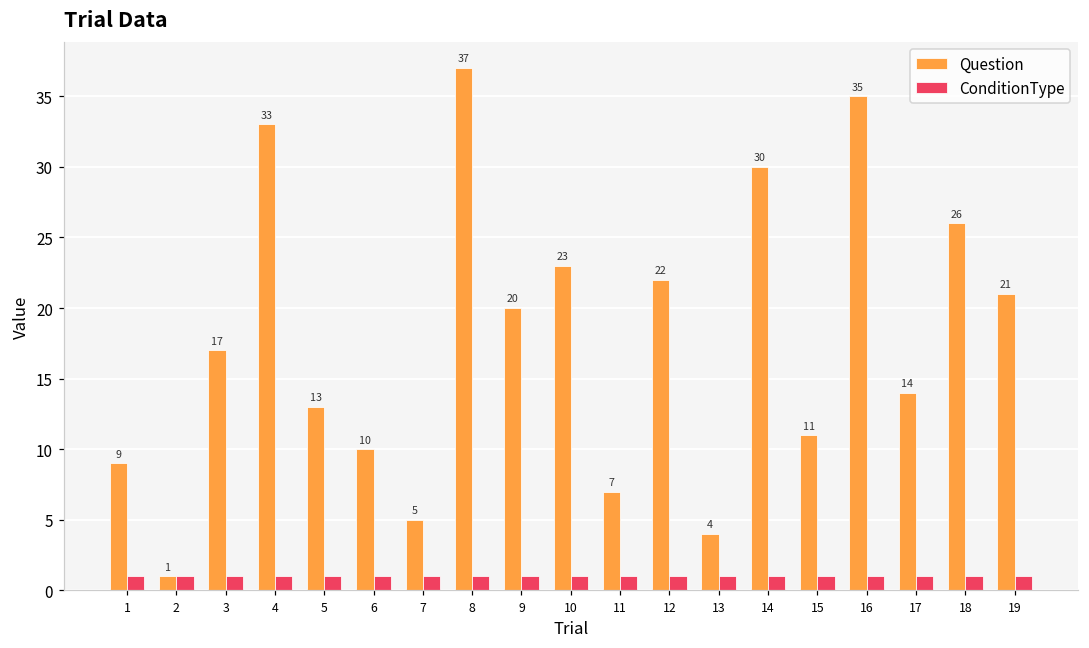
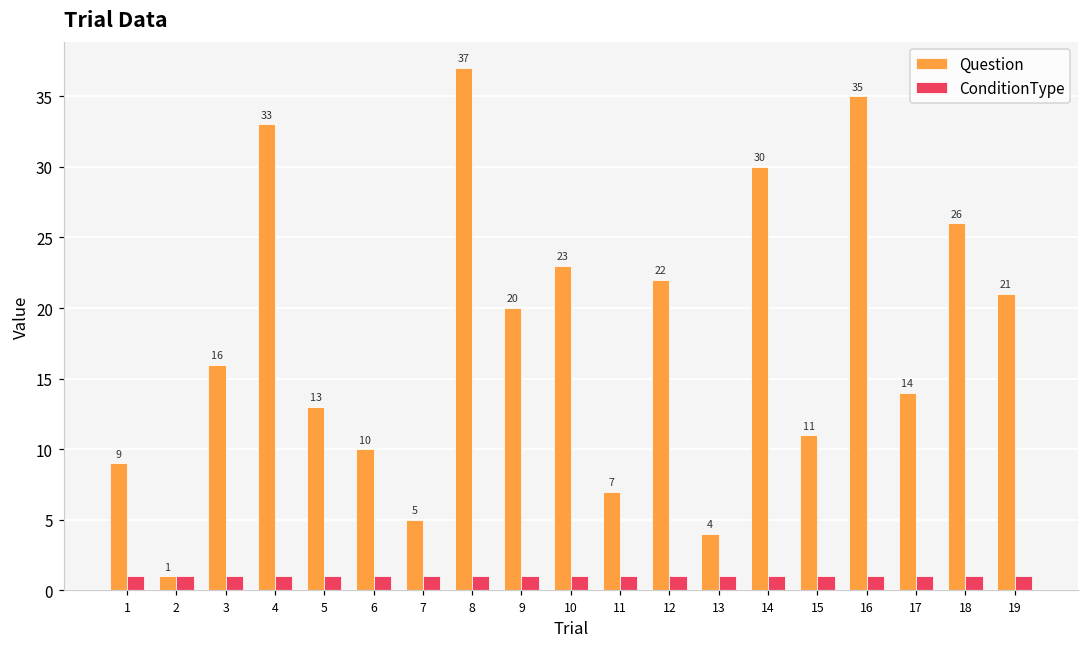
Question, 3: 17 -> 16
